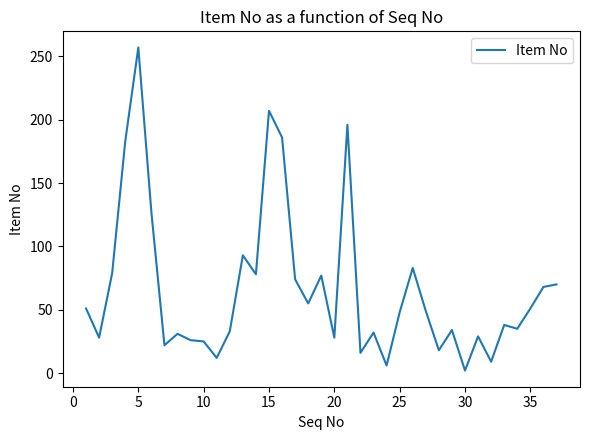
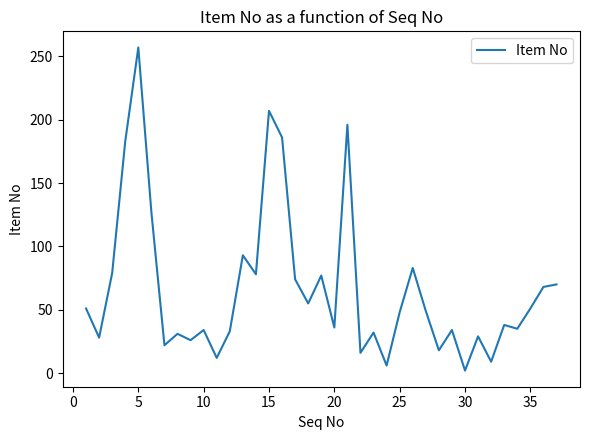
10: 25 -> 34
20: 28 -> 36
